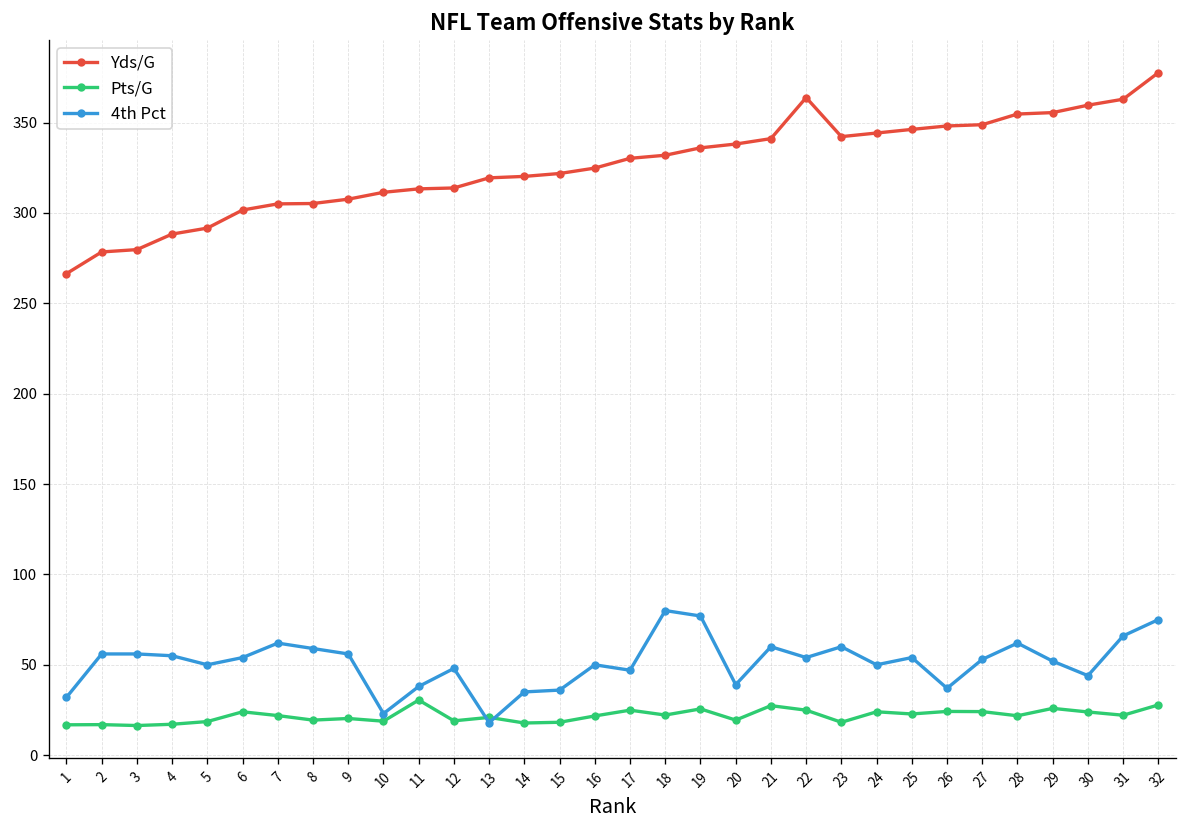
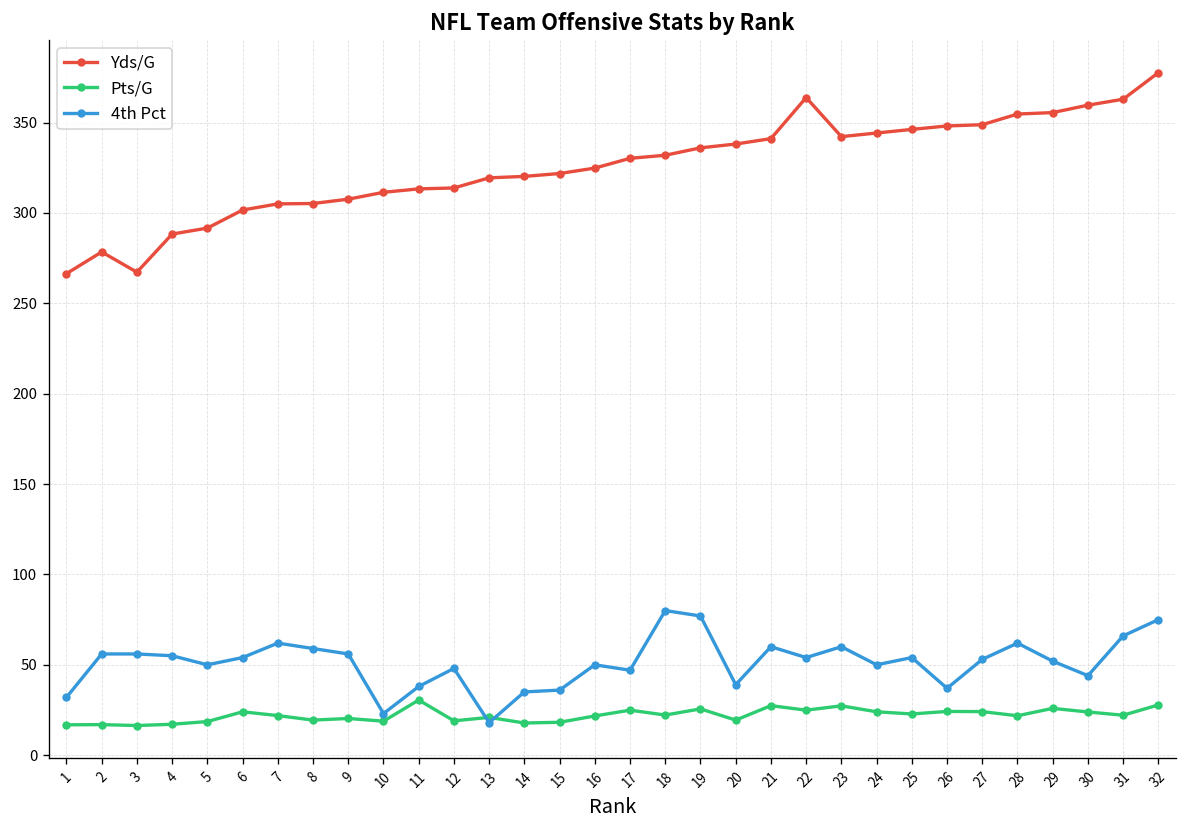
Yds/G, 3: 280 -> 267
Pts/G, 23: 18 -> 27
